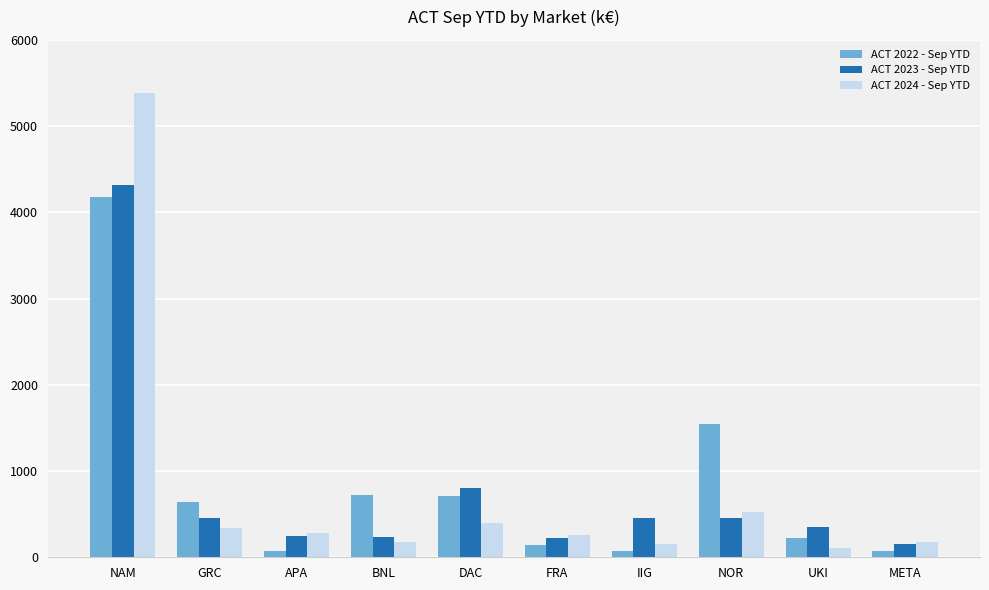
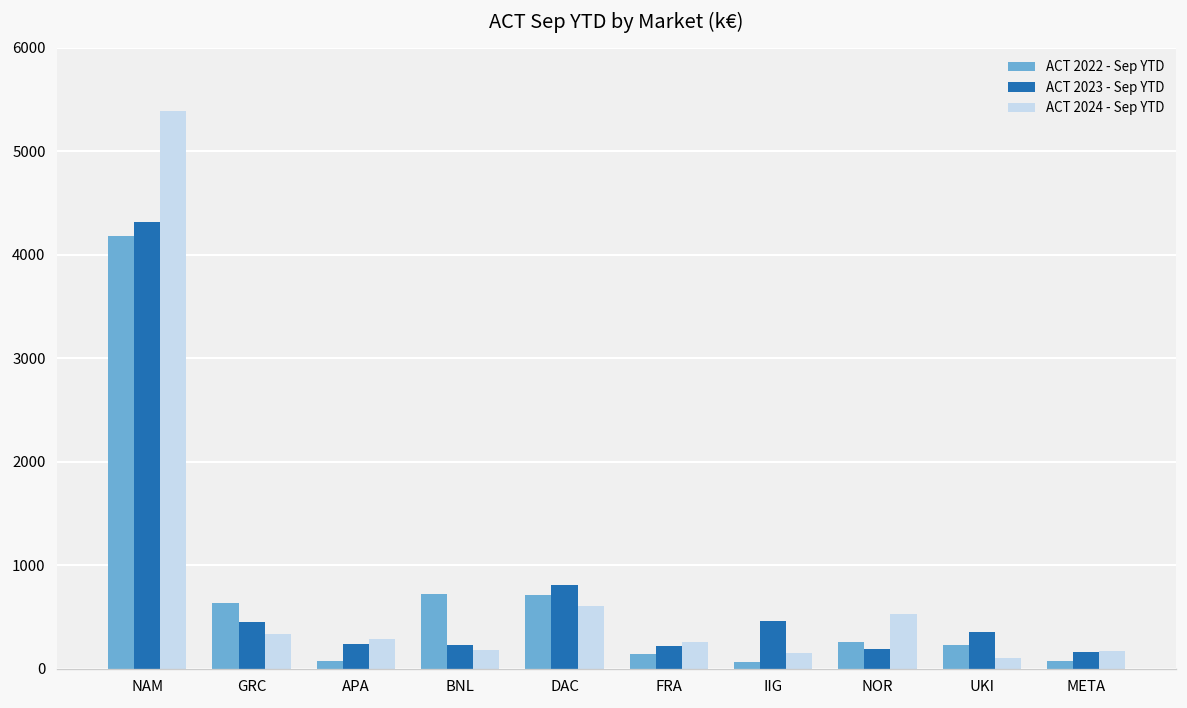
ACT 2024 - Sep YTD, DAC: 400 -> 600
ACT 2022 - Sep YTD, NOR: 1500 -> 300
ACT 2023 - Sep YTD, NOR: 500 -> 200
